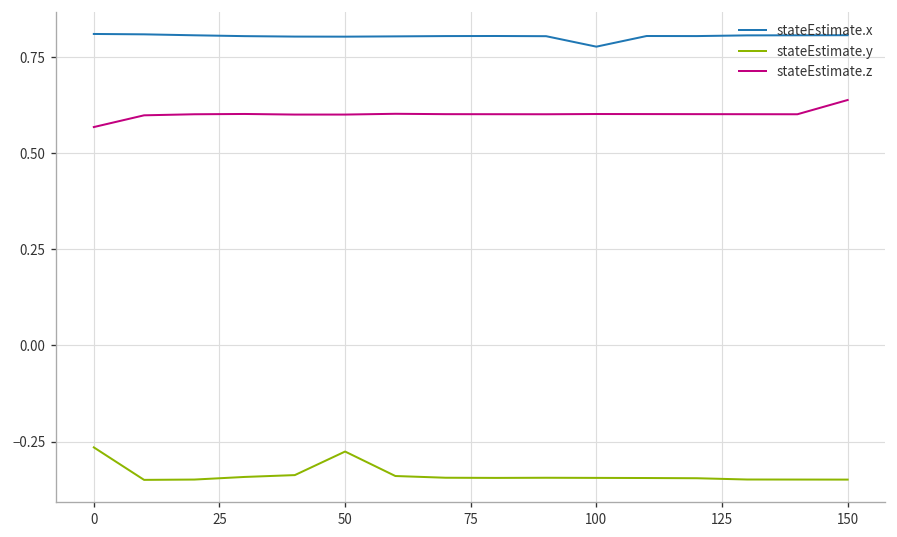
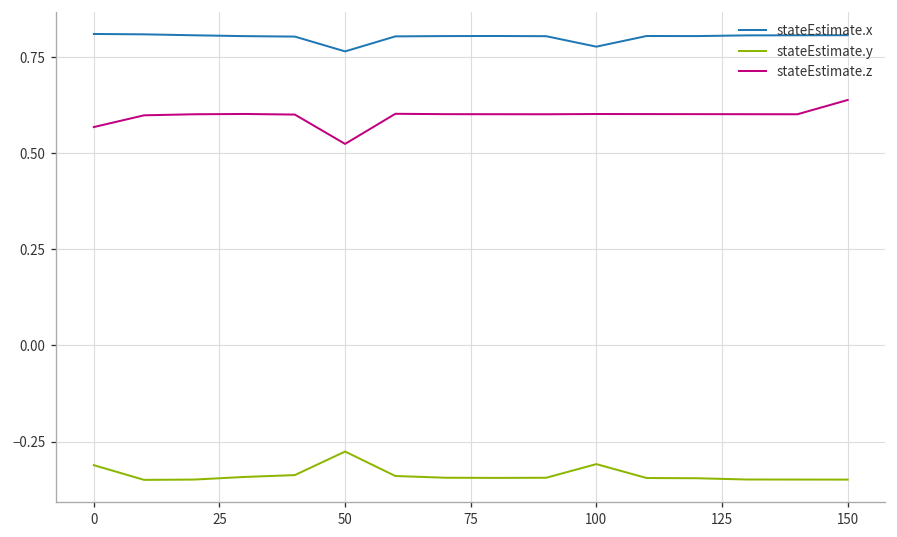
stateEstimate.y, 0: -0.27 -> -0.31
stateEstimate.x, 50: 0.80 -> 0.76
stateEstimate.z, 50: 0.60 -> 0.52
stateEstimate.y, 100: -0.34 -> -0.31
